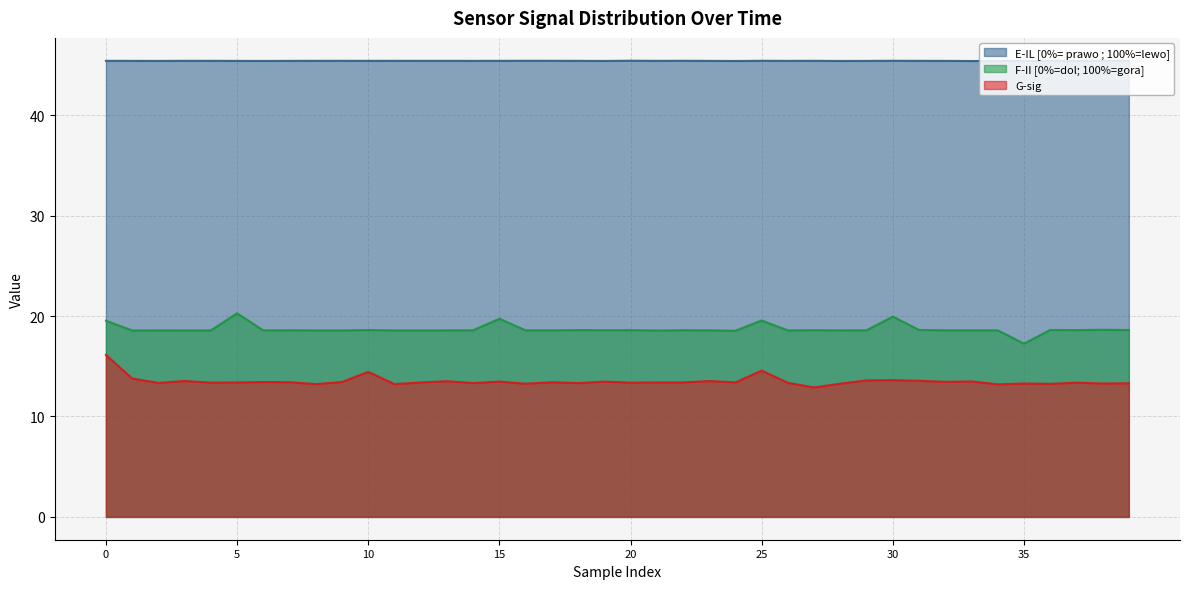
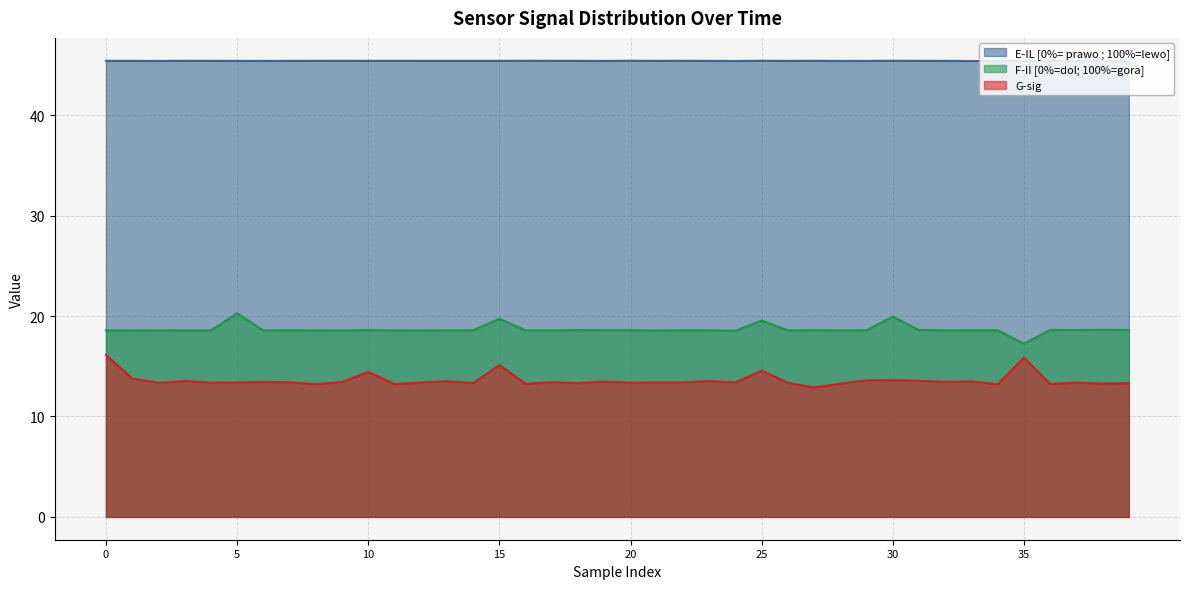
F-II [0%=dol; 100%=gora], 0: 19.5 -> 18.6
G-sig, 15: 13.5 -> 15.1
G-sig, 35: 13.3 -> 15.9
